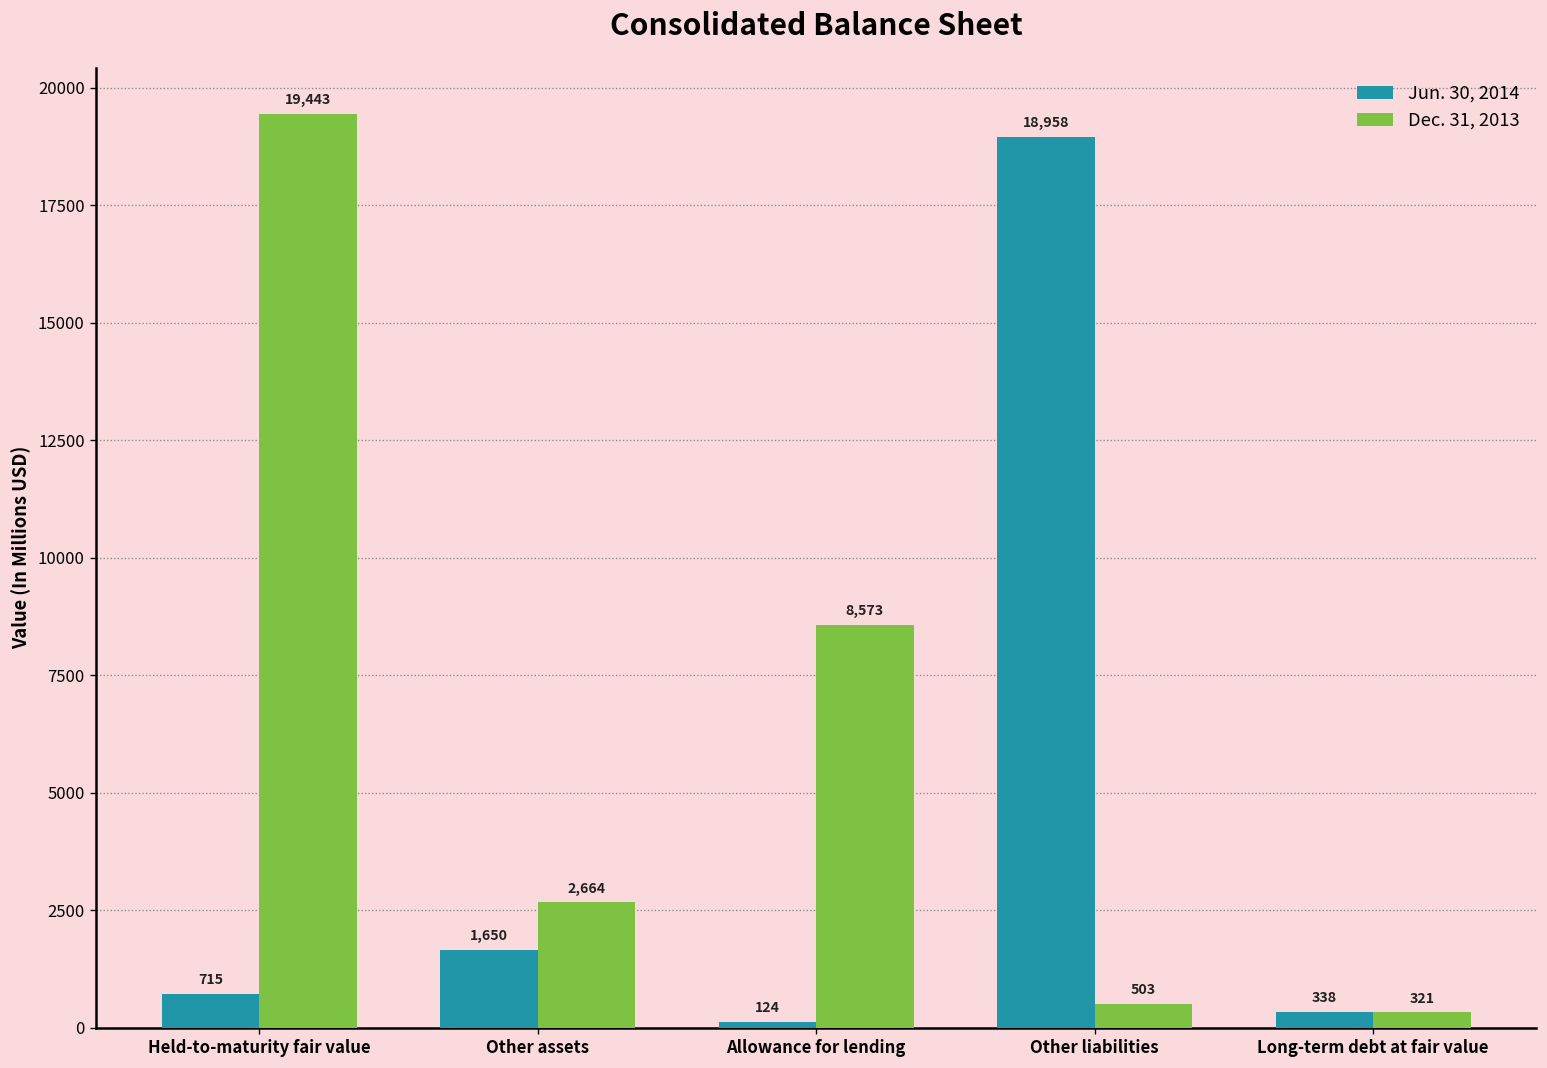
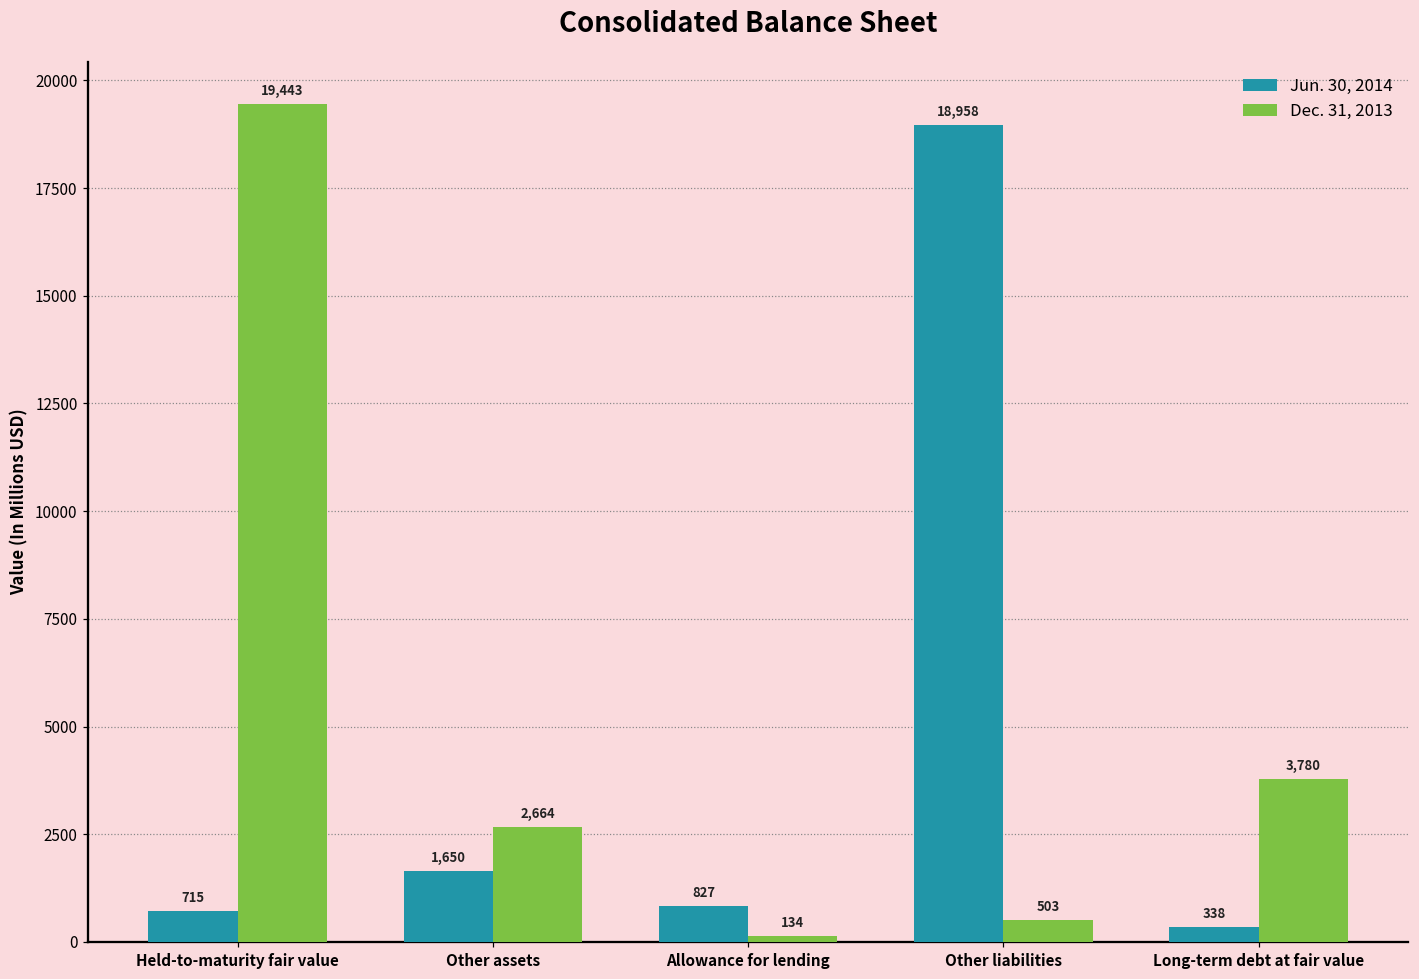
Jun. 30, 2014, Allowance for lending: 124 -> 827
Dec. 31, 2013, Allowance for lending: 8,573 -> 134
Dec. 31, 2013, Long-term debt at fair value: 321 -> 3,780
